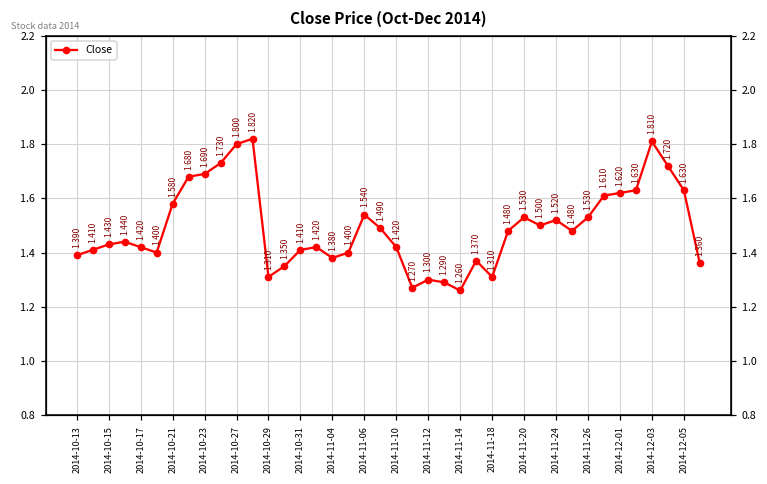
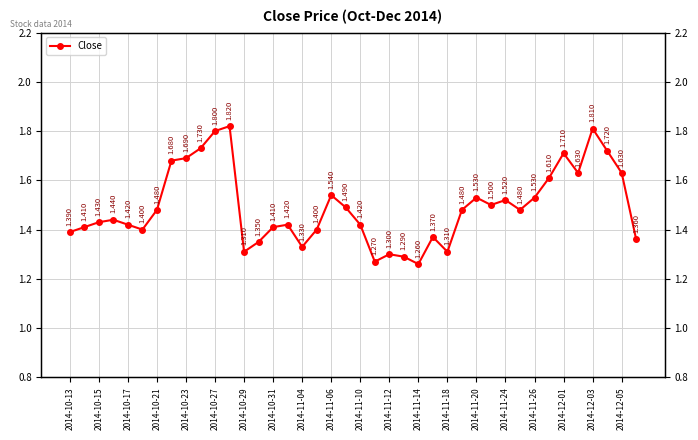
2014-10-21: 1.580 -> 1.480
2014-11-04: 1.380 -> 1.330
2014-12-01: 1.620 -> 1.710
